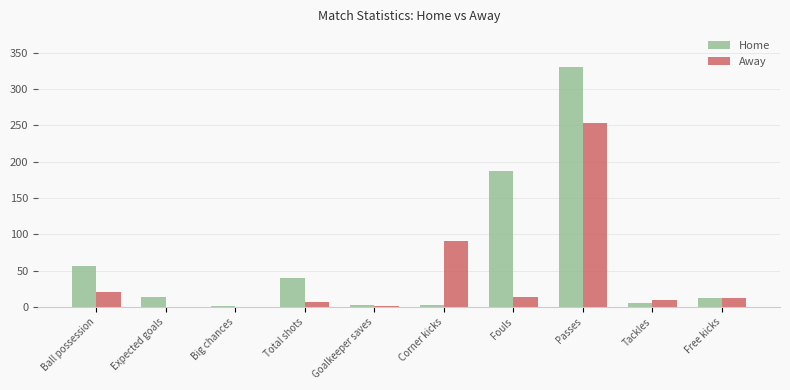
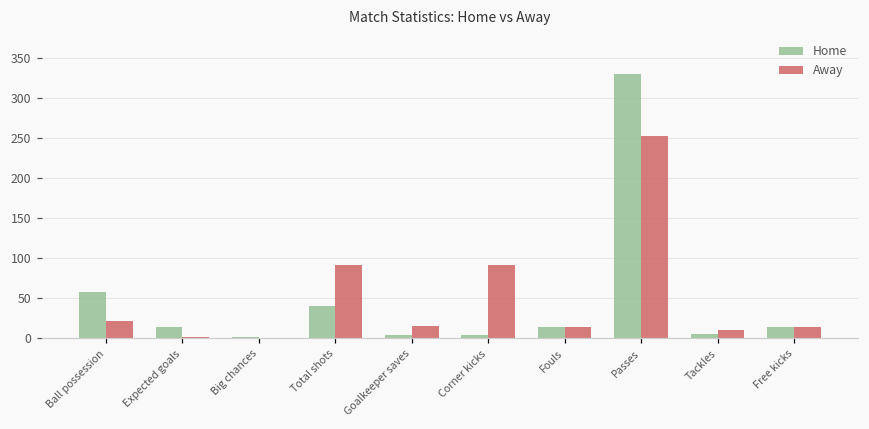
Away, Total shots: 10 -> 90
Away, Goalkeeper saves: 0 -> 20
Home, Fouls: 190 -> 10
